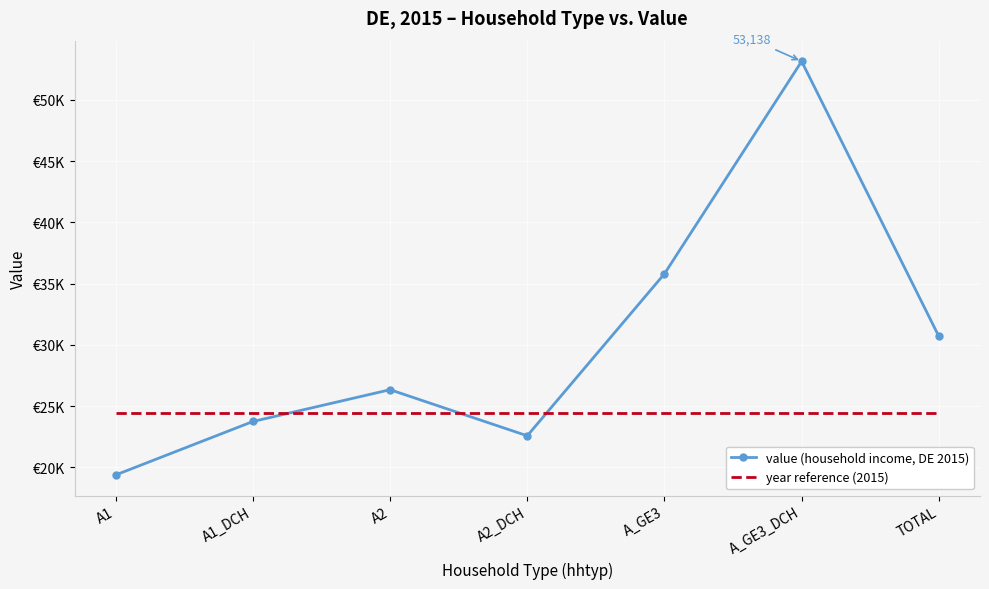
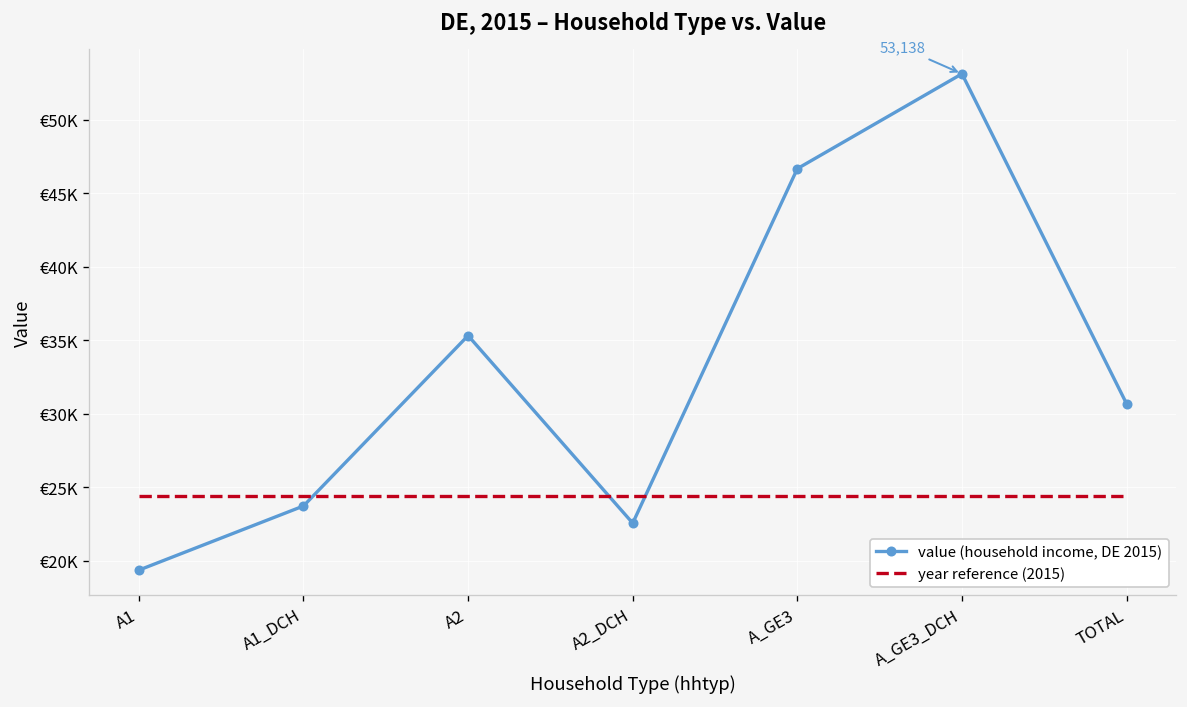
value (household income, DE 2015), A2: €26300 -> €35300
value (household income, DE 2015), A_GE3: €35800 -> €46700
